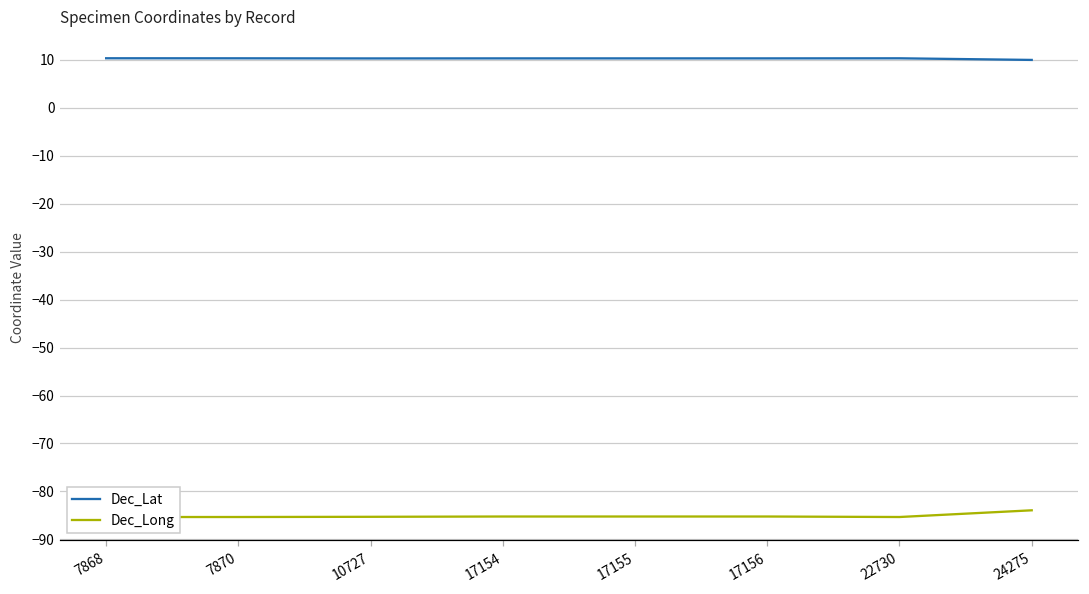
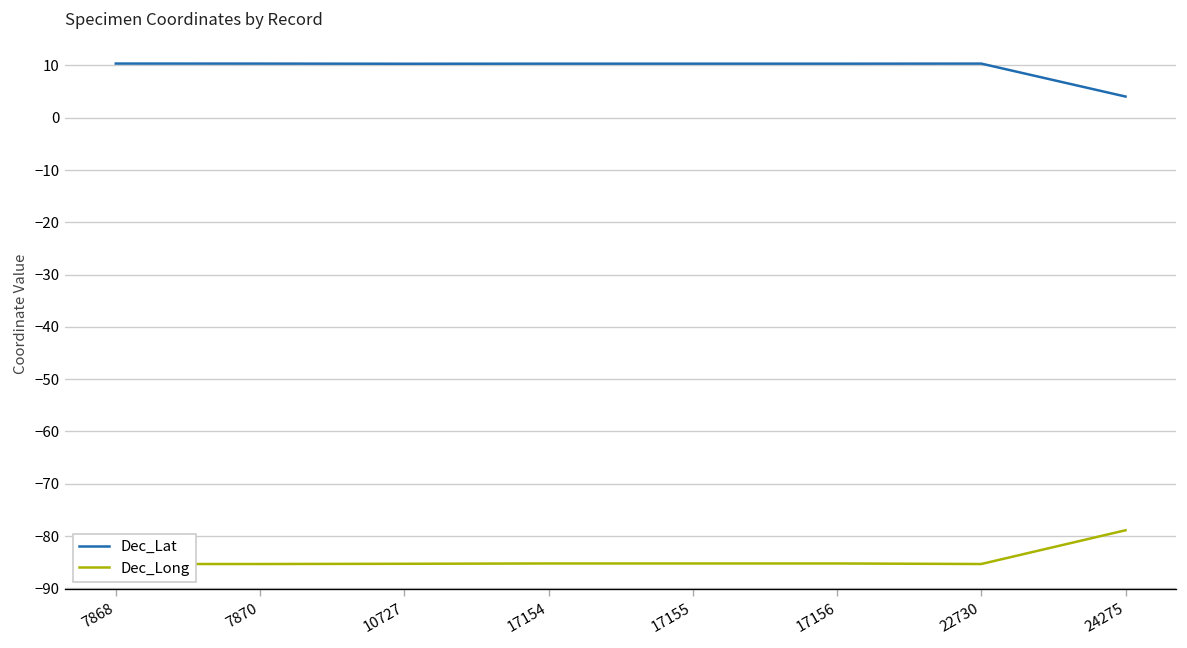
Dec_Lat, 24275: 10 -> 4
Dec_Long, 24275: -84 -> -79
